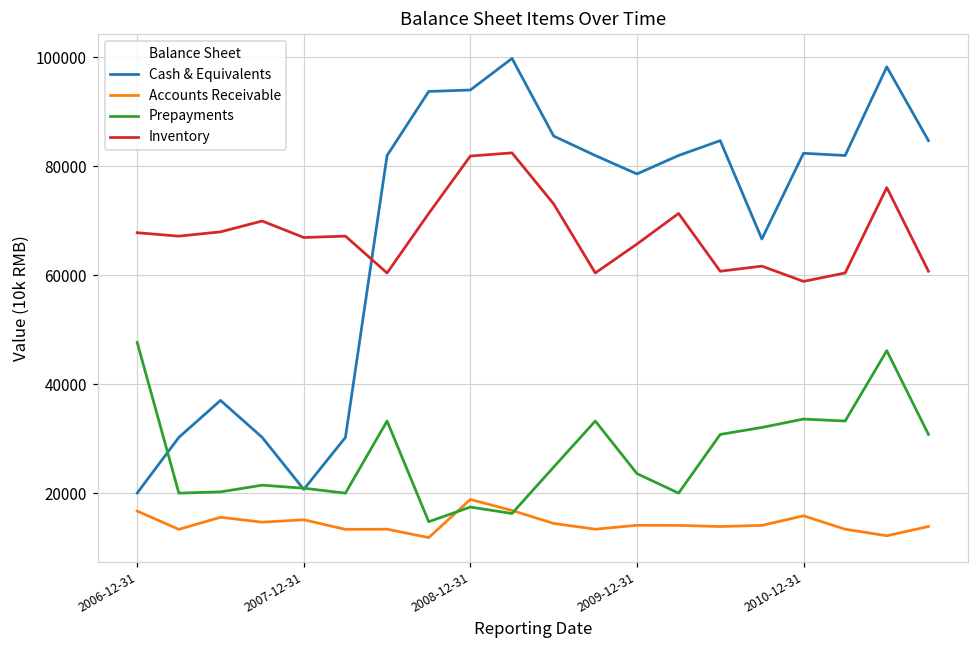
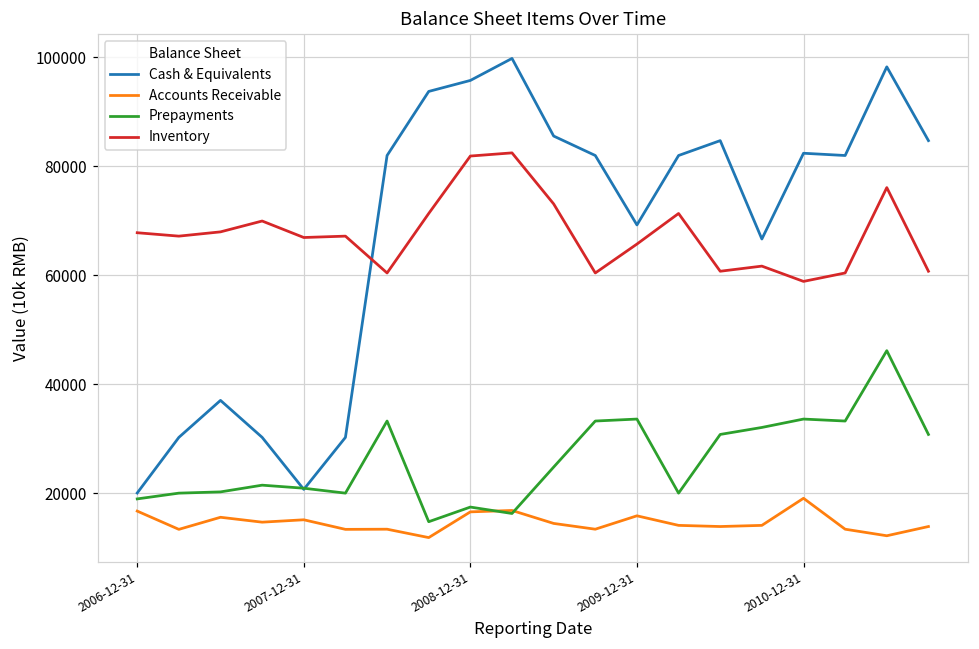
Prepayments, 2006-12-31: 48000 -> 19000
Cash & Equivalents, 2008-12-31: 94000 -> 96000
Accounts Receivable, 2008-12-31: 19000 -> 17000
Cash & Equivalents, 2009-12-31: 79000 -> 69000
Accounts Receivable, 2009-12-31: 14000 -> 16000
Prepayments, 2009-12-31: 24000 -> 34000
Accounts Receivable, 2010-12-31: 16000 -> 19000
